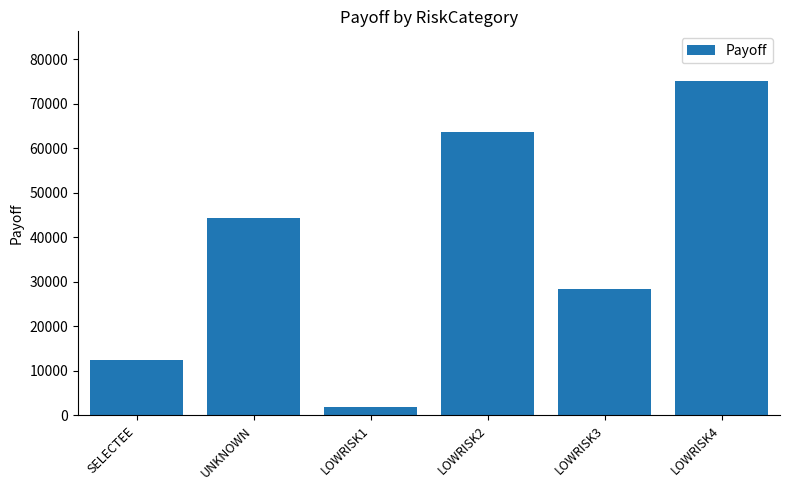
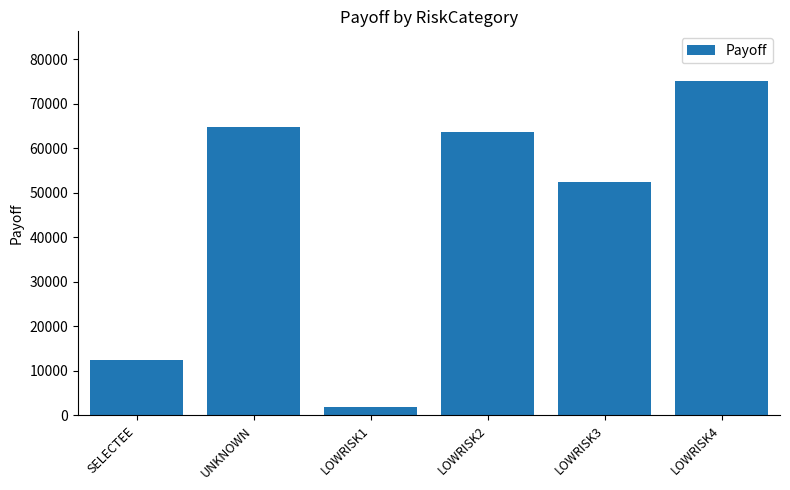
UNKNOWN: 44000 -> 65000
LOWRISK3: 28000 -> 52000
